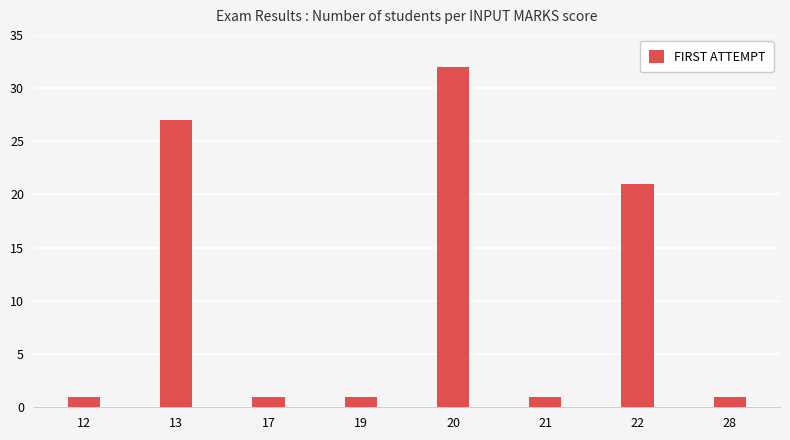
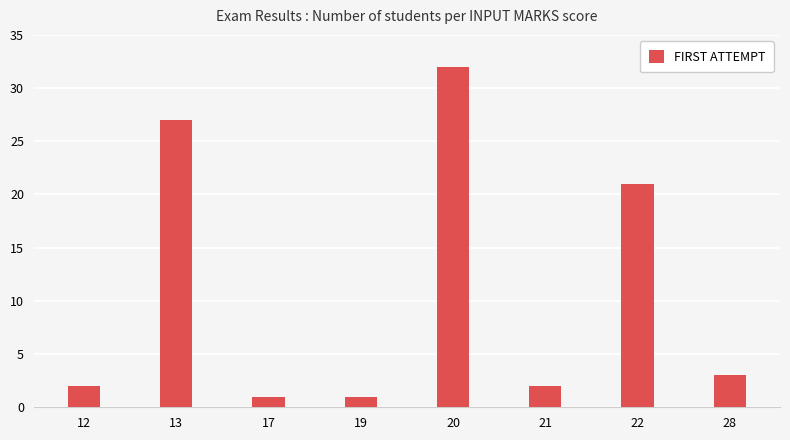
12: 1 -> 2
21: 1 -> 2
28: 1 -> 3
